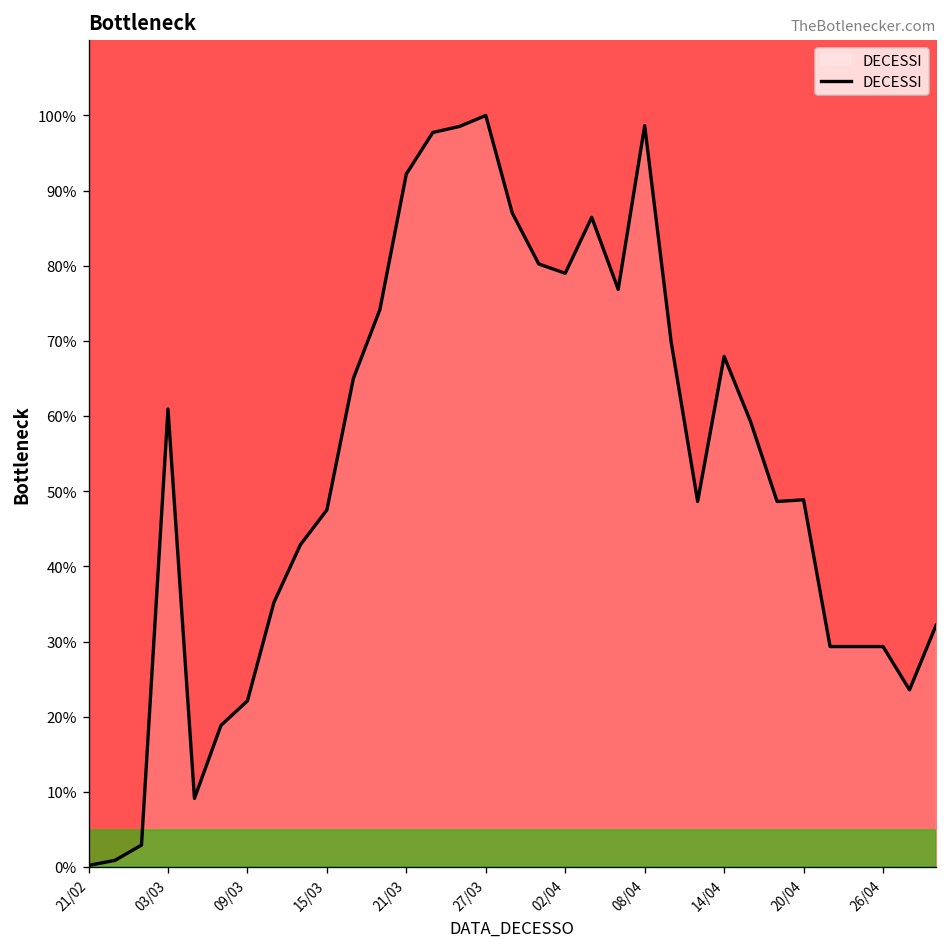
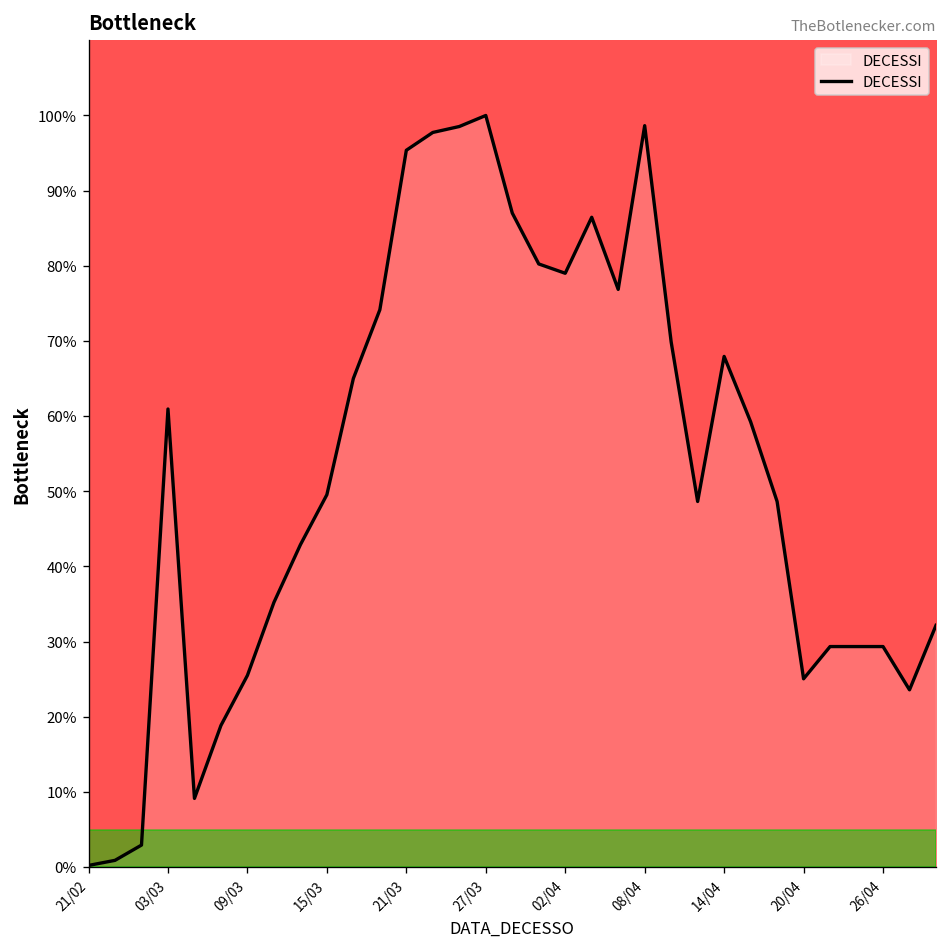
09/03: 22% -> 26%
15/03: 48% -> 50%
21/03: 92% -> 95%
20/04: 49% -> 25%
